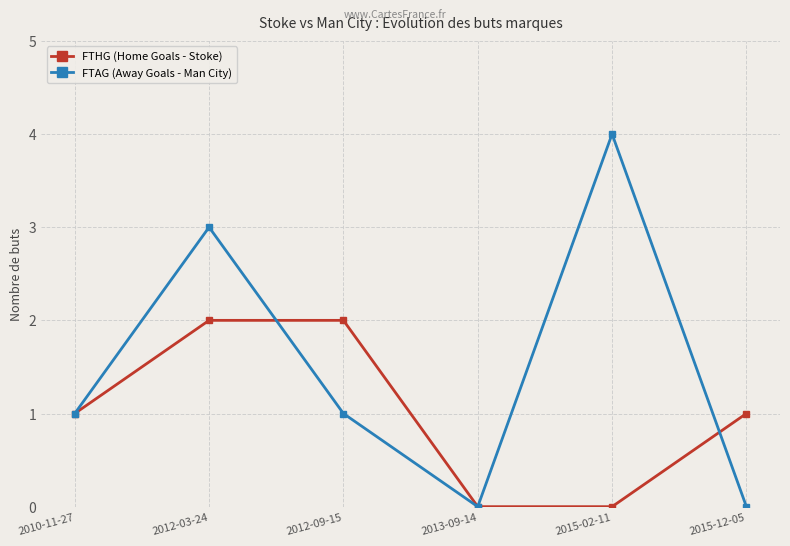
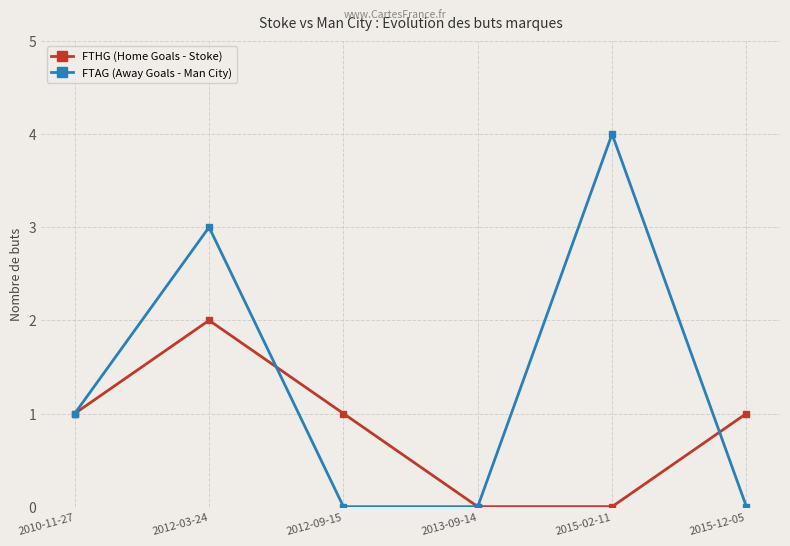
FTHG (Home Goals - Stoke), 2012-09-15: 2 -> 1
FTAG (Away Goals - Man City), 2012-09-15: 1 -> 0
